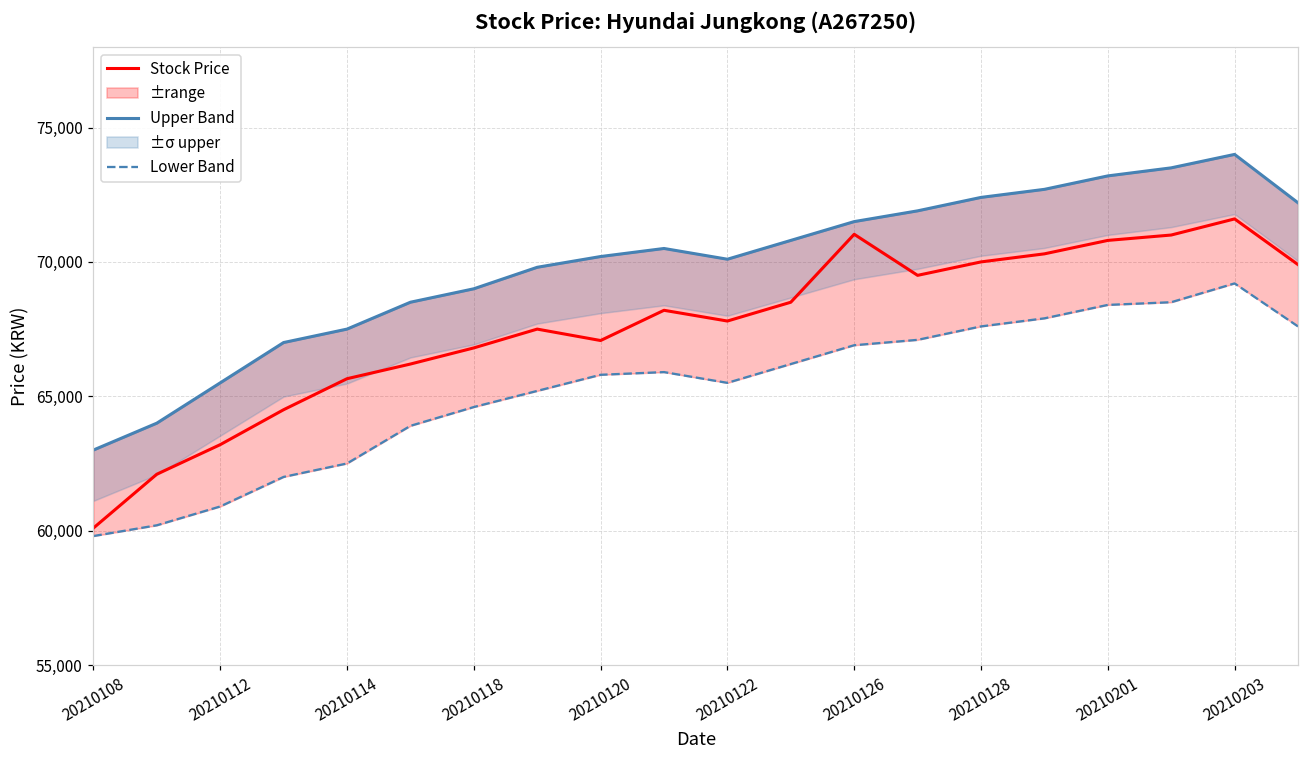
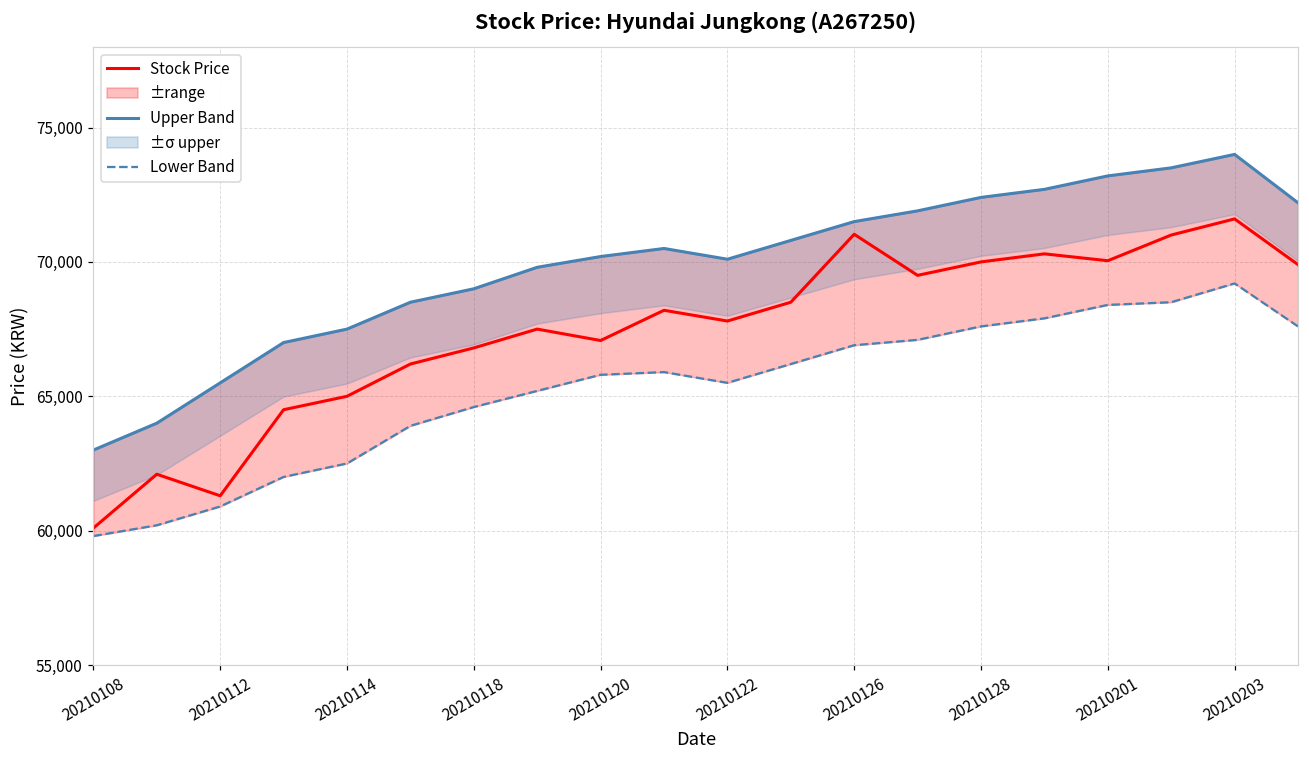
Stock Price, 20210112: 63,200 -> 61,300
Stock Price, 20210114: 65,700 -> 65,000
Stock Price, 20210201: 70,800 -> 70,000
